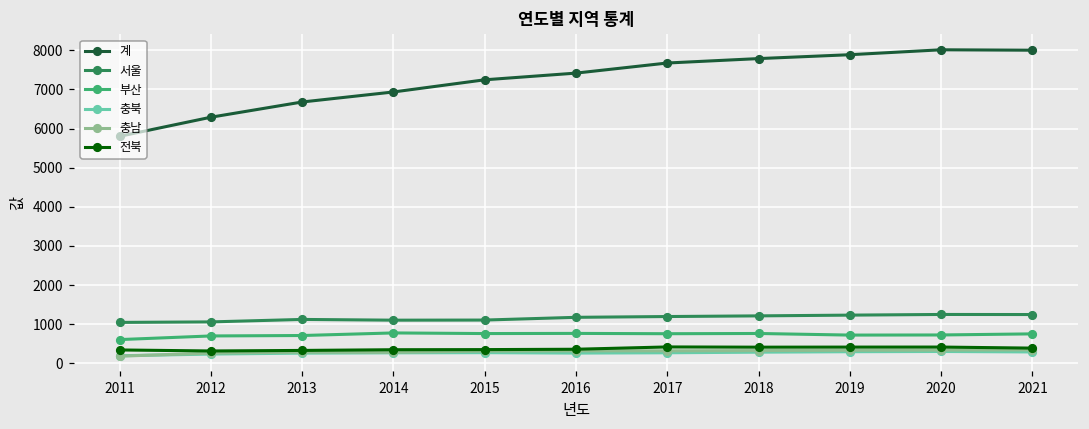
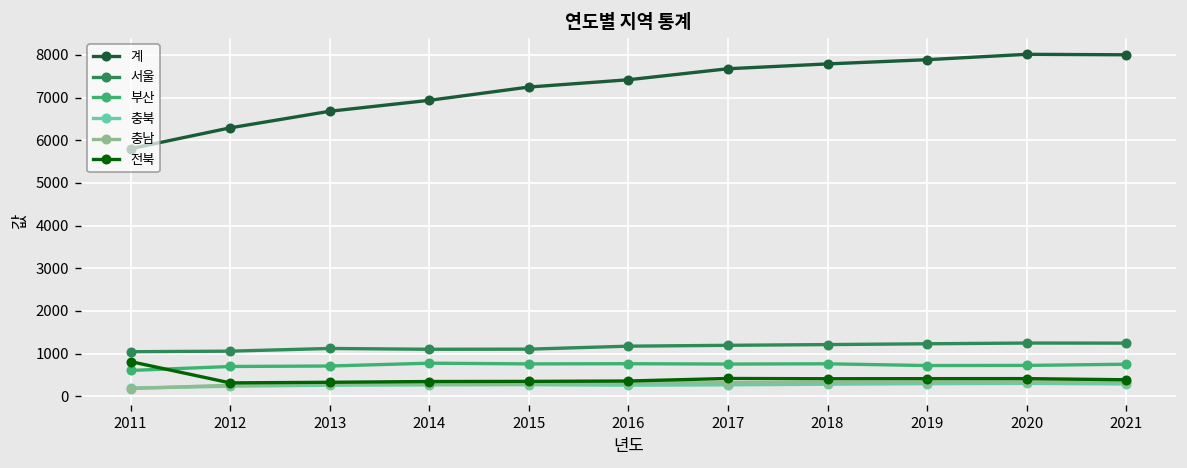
전북, 2011: 300 -> 800
